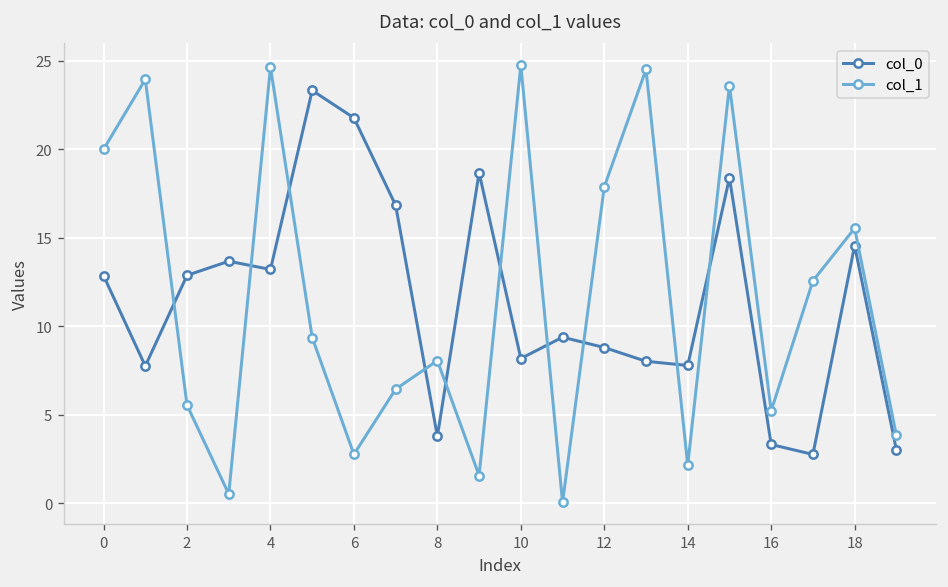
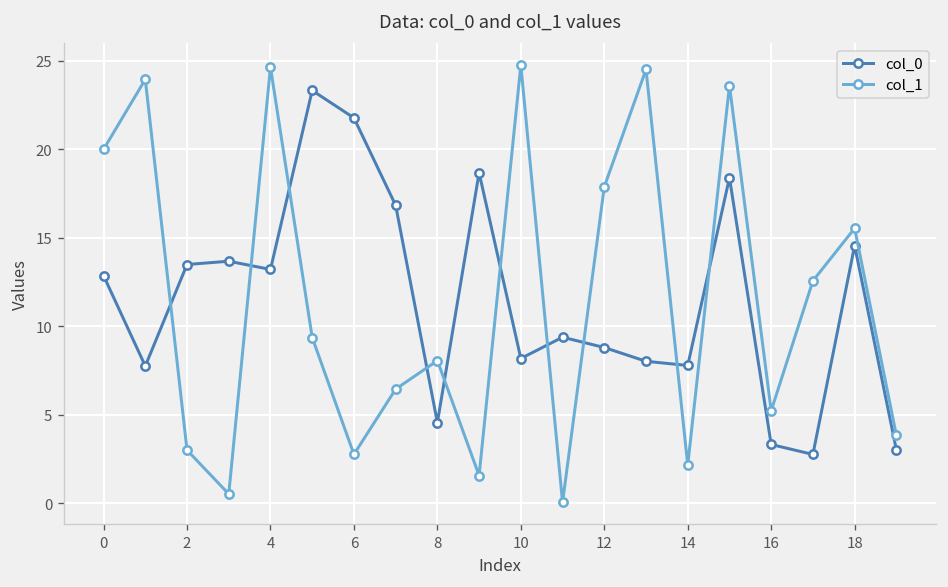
col_0, 2: 12.9 -> 13.5
col_1, 2: 5.5 -> 3.0
col_0, 8: 3.8 -> 4.6
